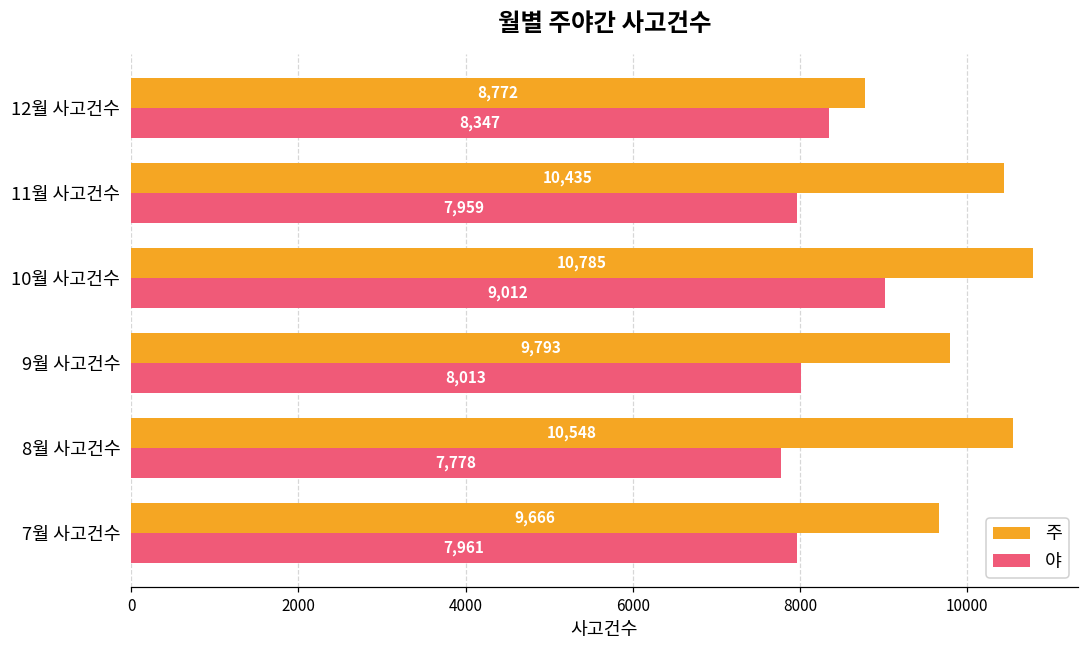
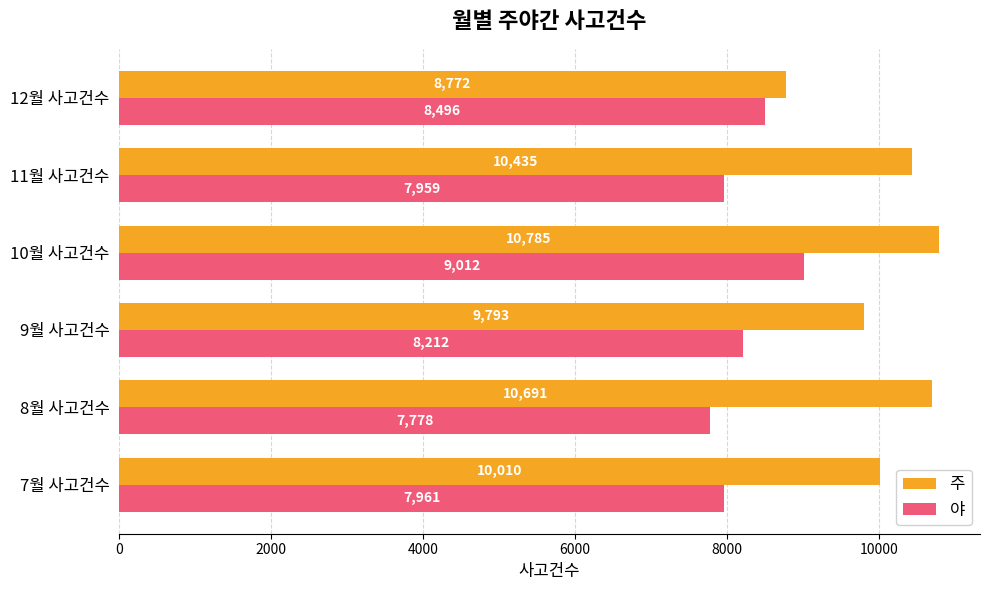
야, 12월 사고건수: 8,347 -> 8,496
야, 9월 사고건수: 8,013 -> 8,212
주, 8월 사고건수: 10,548 -> 10,691
주, 7월 사고건수: 9,666 -> 10,010
